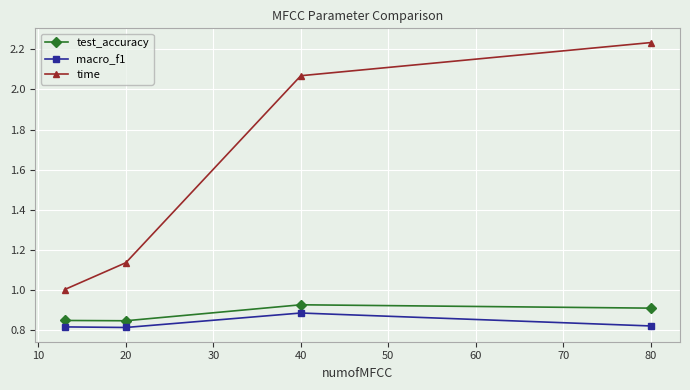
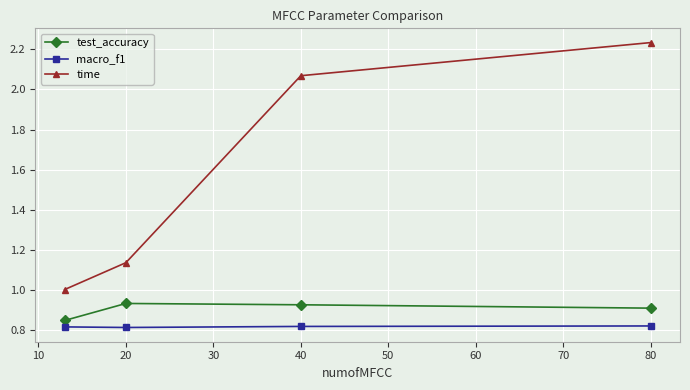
test_accuracy, 20: 0.85 -> 0.93
macro_f1, 40: 0.89 -> 0.82
